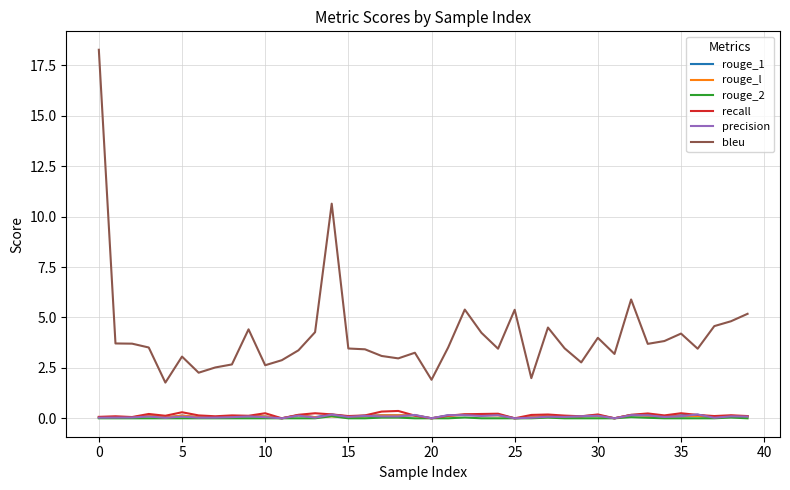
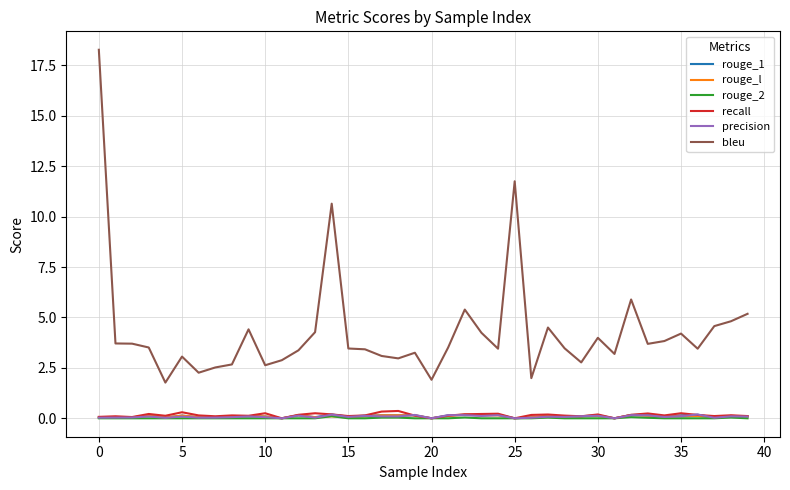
bleu, 25: 5.4 -> 11.8
